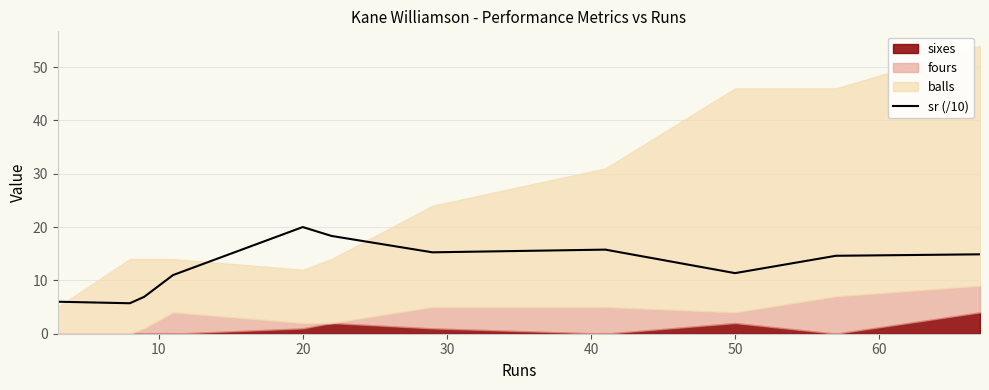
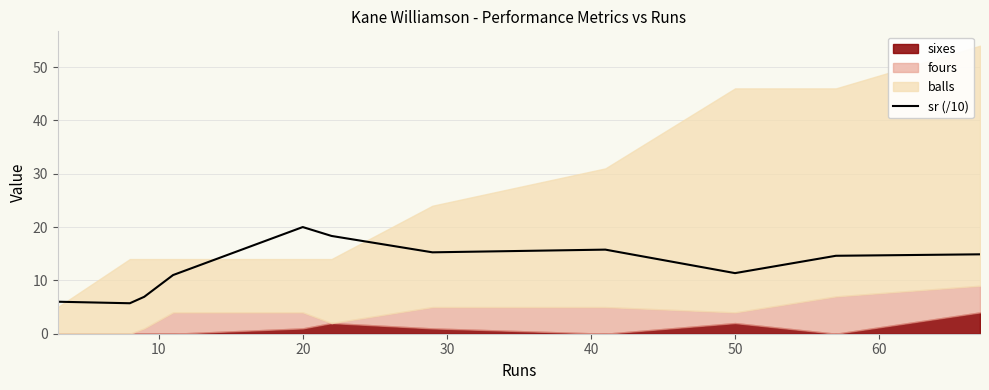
fours, 20: 1 -> 3
